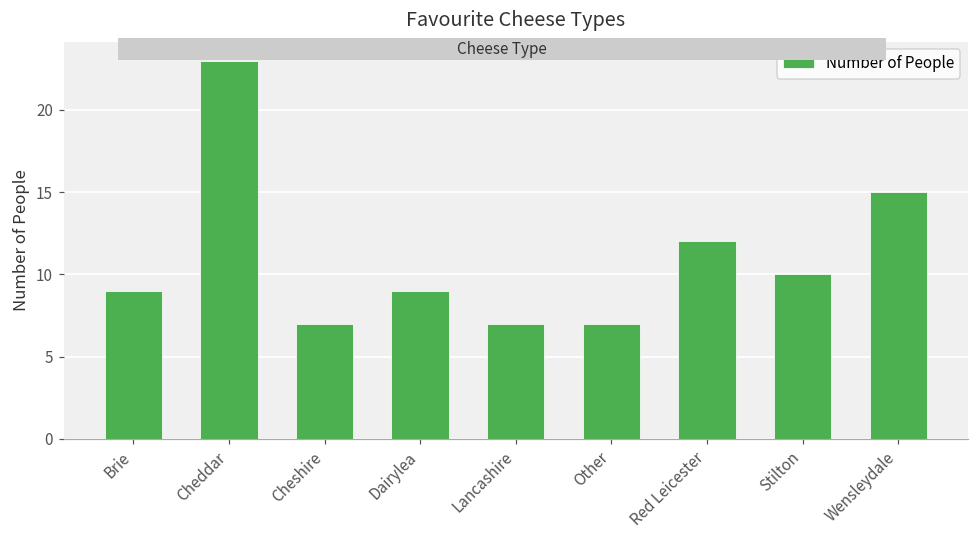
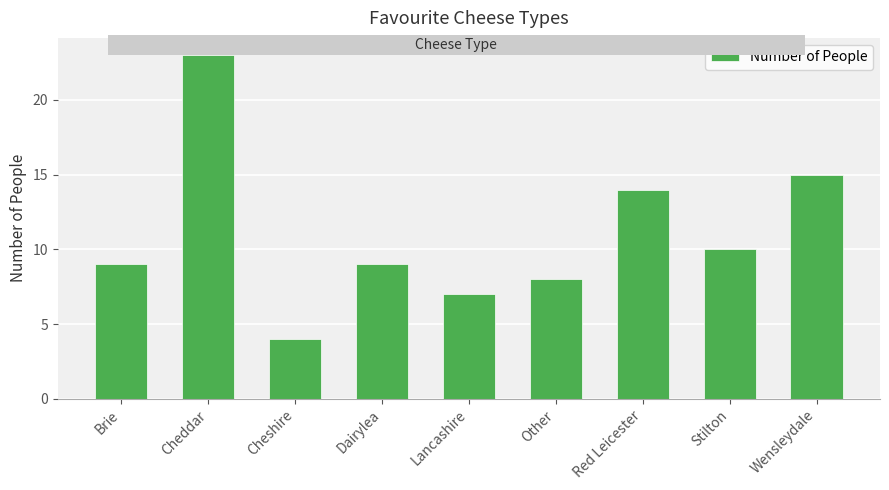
Cheshire: 7 -> 4
Other: 7 -> 8
Red Leicester: 12 -> 14
